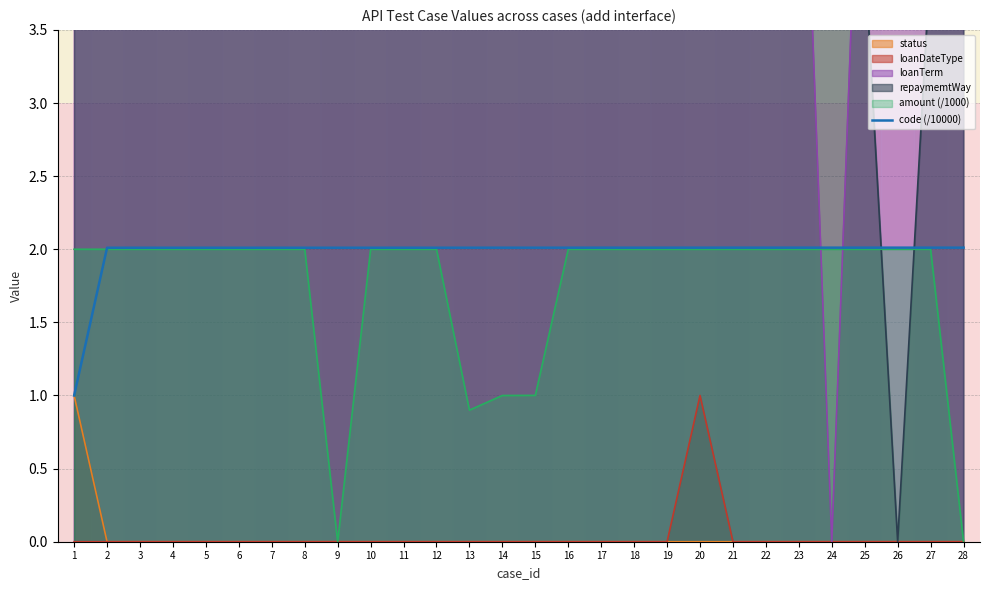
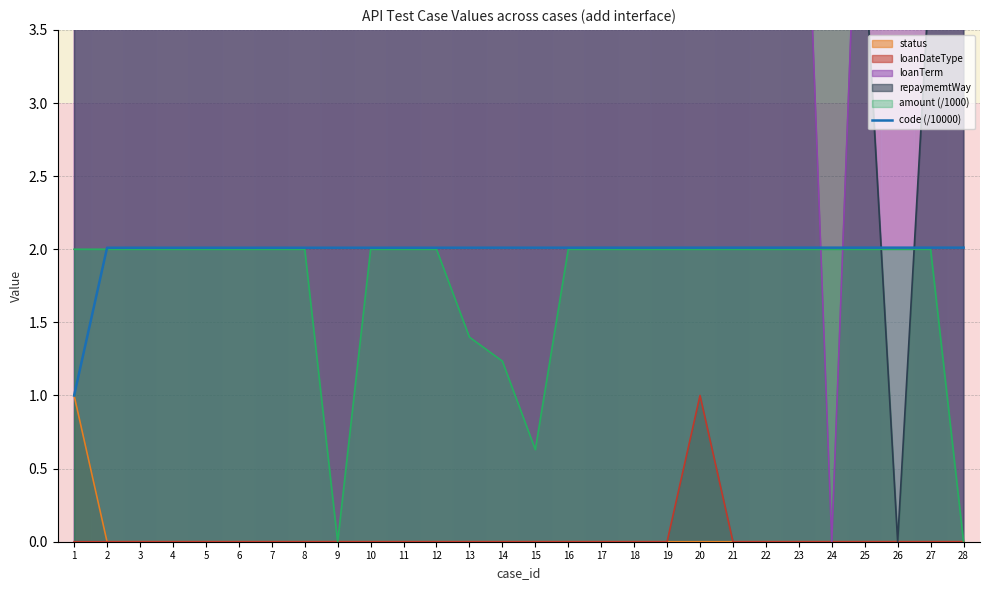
amount (/1000), 13: 0.90 -> 1.40
amount (/1000), 14: 1.00 -> 1.24
amount (/1000), 15: 1.00 -> 0.63
